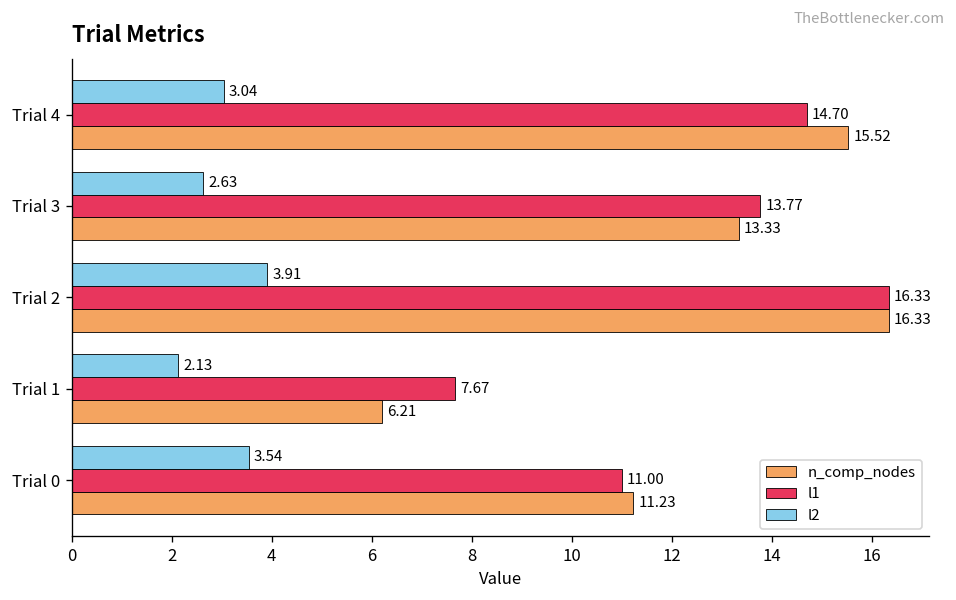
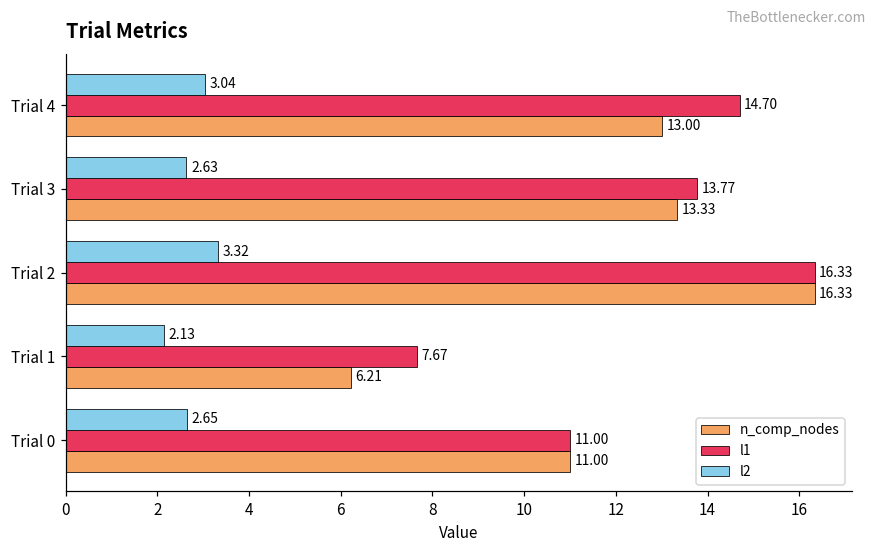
n_comp_nodes, Trial 4: 15.52 -> 13.00
l2, Trial 2: 3.91 -> 3.32
l2, Trial 0: 3.54 -> 2.65
n_comp_nodes, Trial 0: 11.23 -> 11.00
